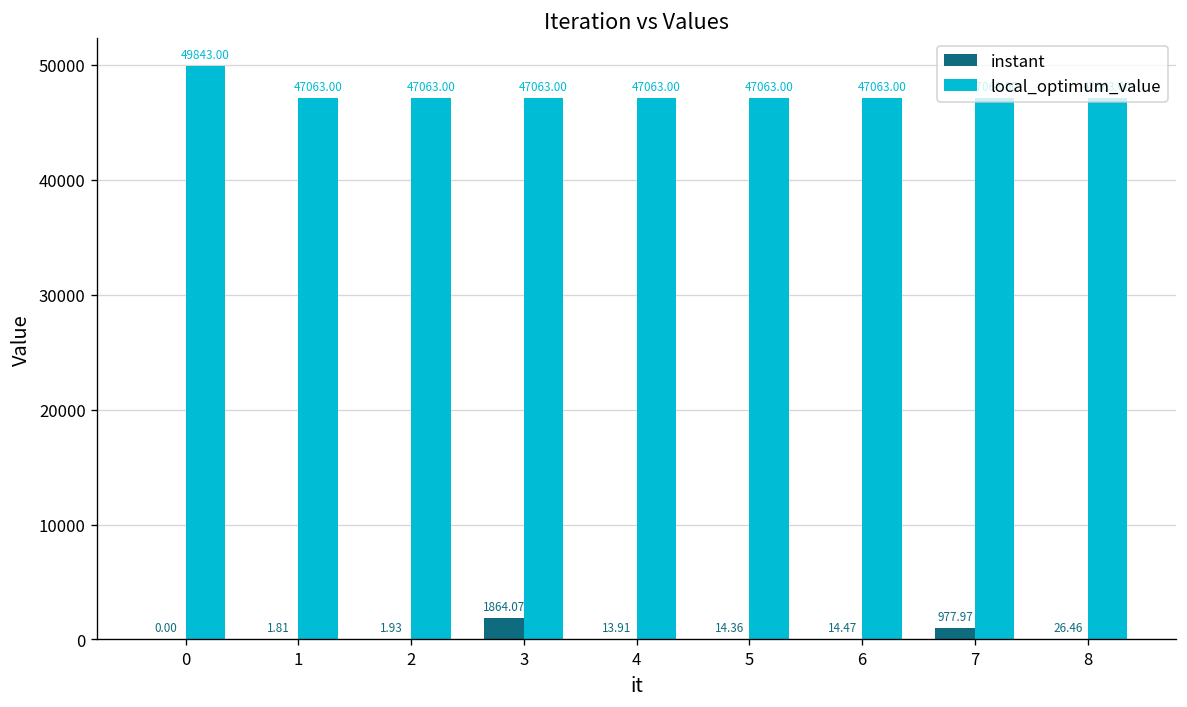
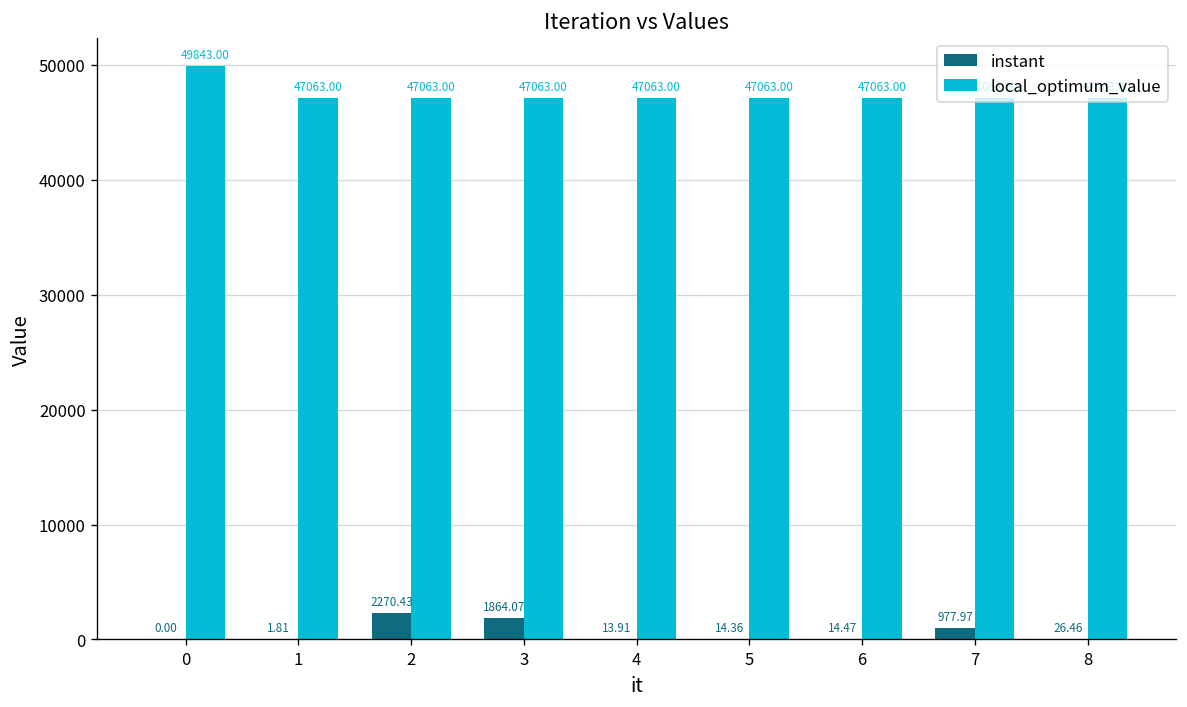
instant, 2: 1.93 -> 2270.43
